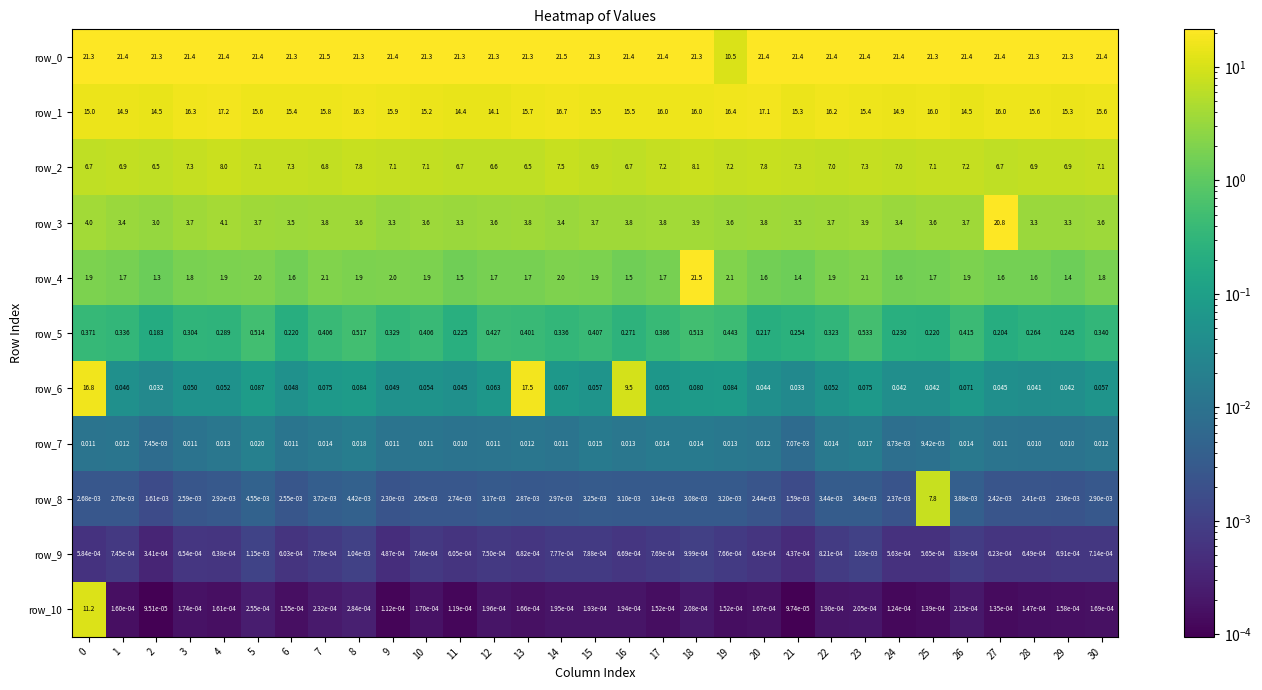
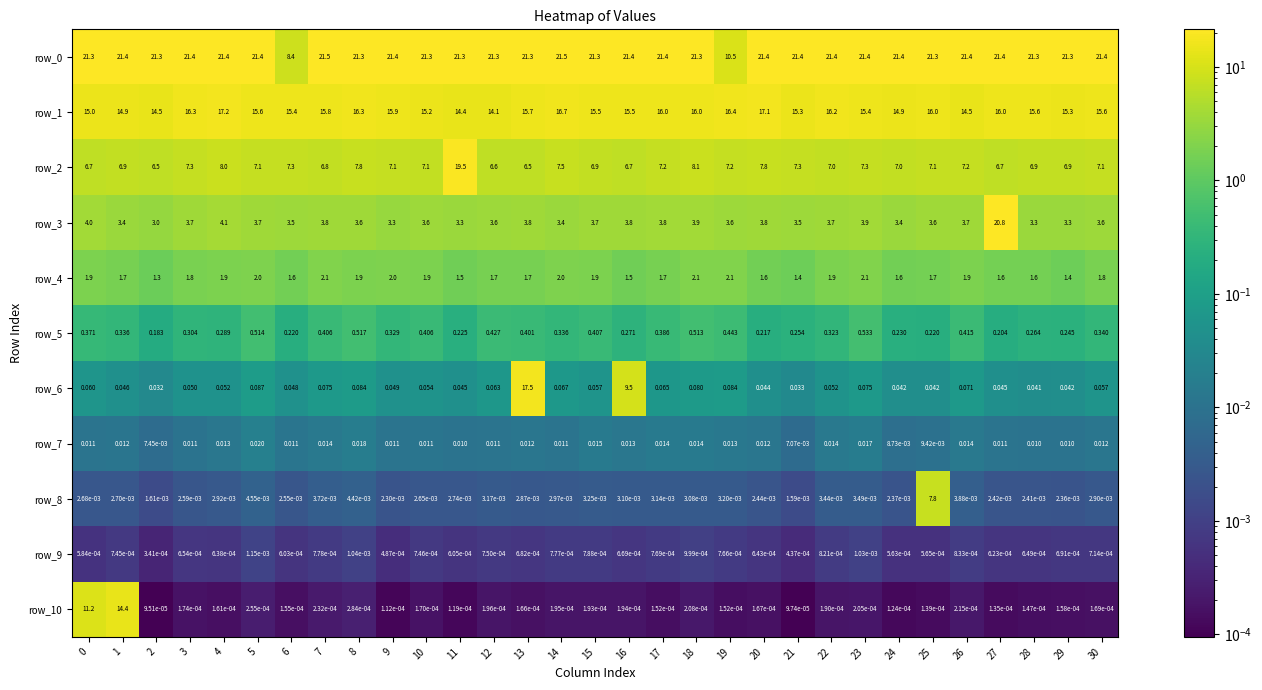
row_0, 6: 21.3 -> 8.4
row_2, 11: 6.7 -> 19.5
row_4, 18: 21.5 -> 2.1
row_6, 0: 16.8 -> 0.060
row_10, 1: 1.60e-04 -> 14.4
